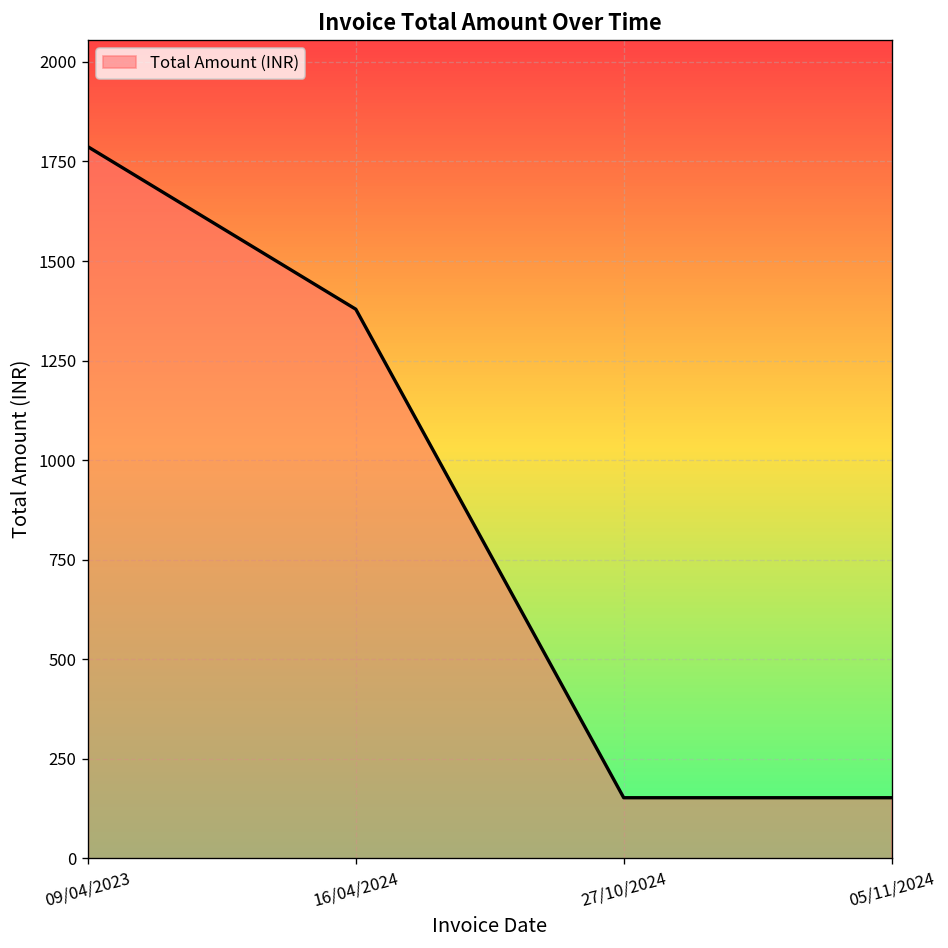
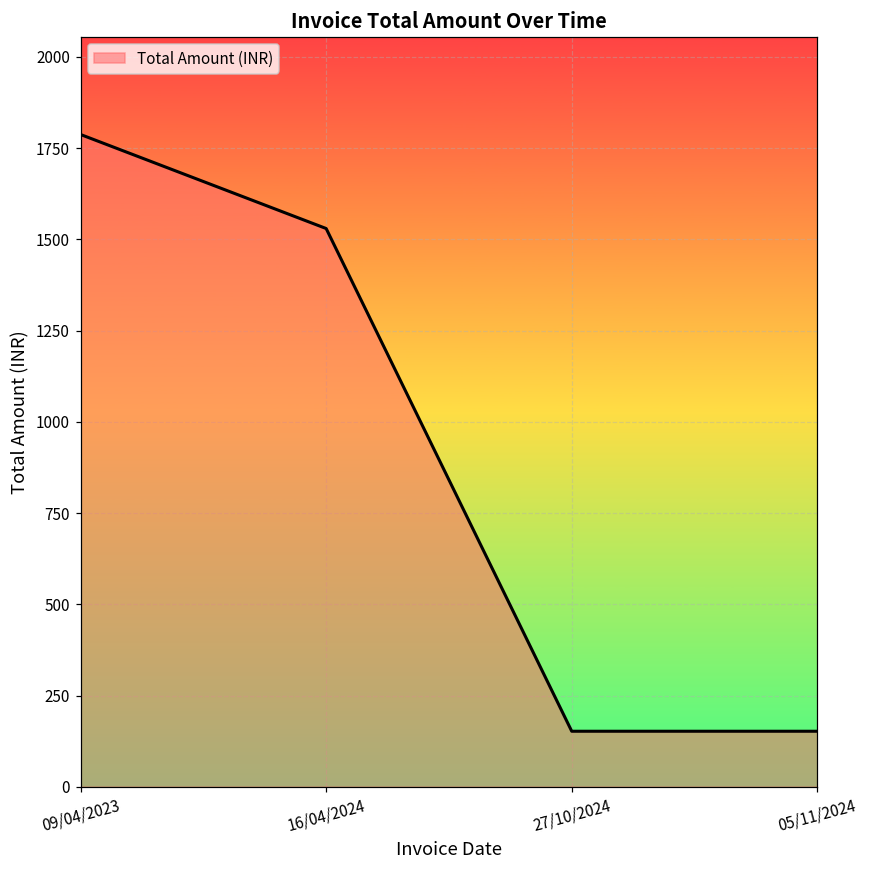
16/04/2024: 1380 -> 1530
